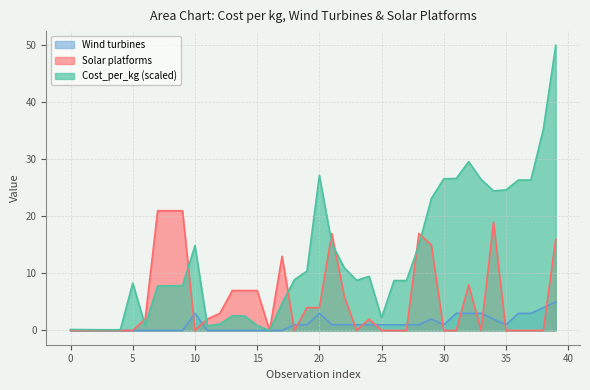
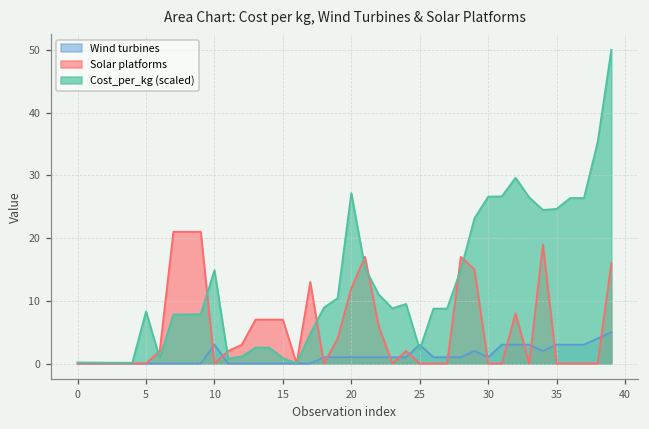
Wind turbines, 20: 3 -> 1
Solar platforms, 20: 4 -> 12
Wind turbines, 25: 1 -> 3
Wind turbines, 35: 1 -> 3
